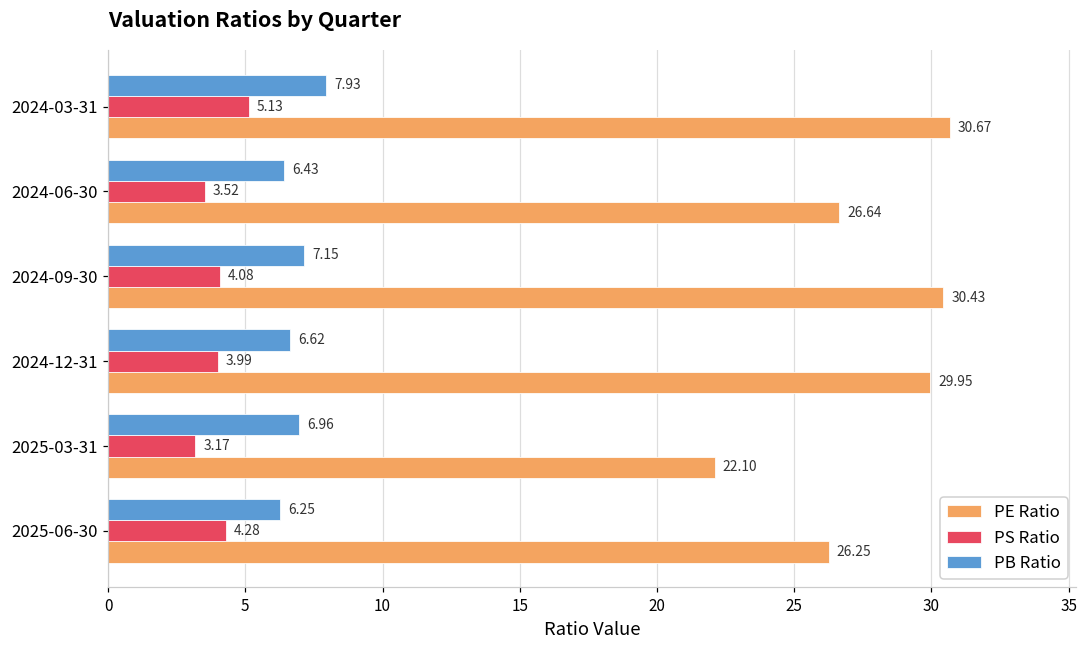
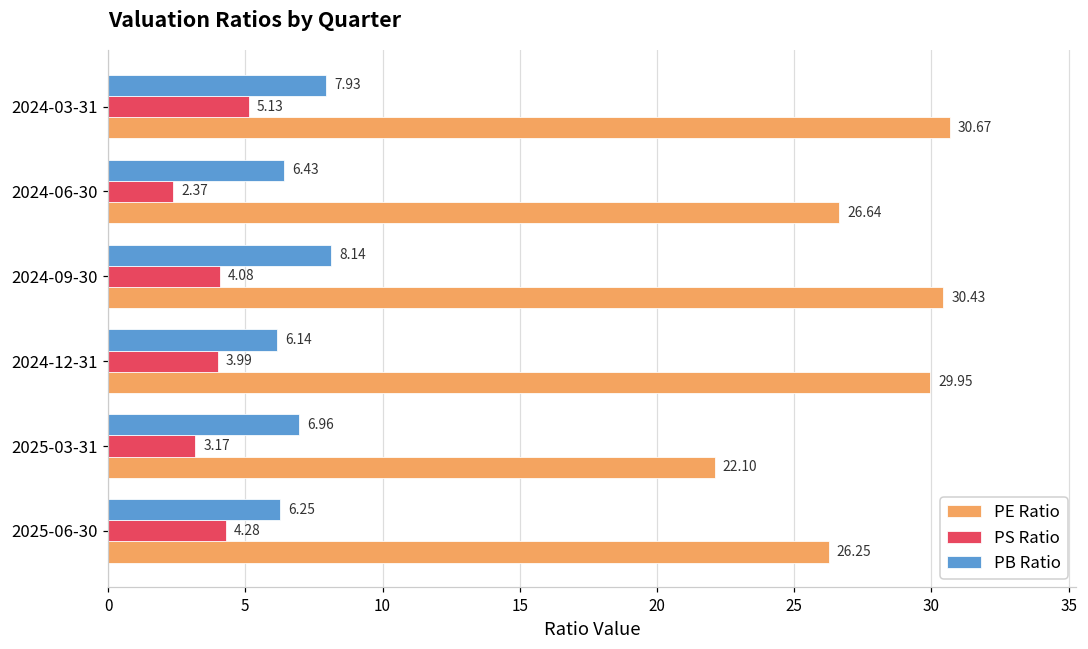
PS Ratio, 2024-06-30: 3.52 -> 2.37
PB Ratio, 2024-09-30: 7.15 -> 8.14
PB Ratio, 2024-12-31: 6.62 -> 6.14
